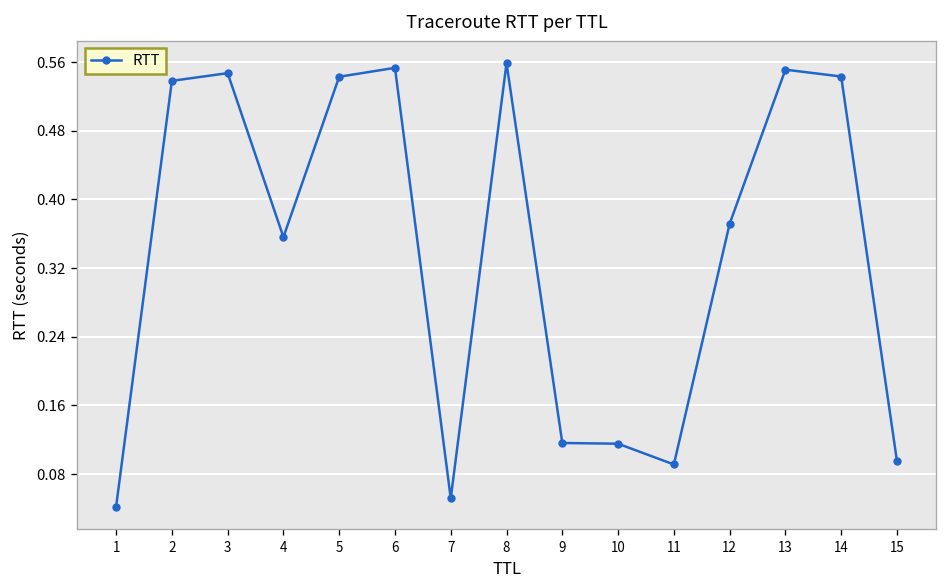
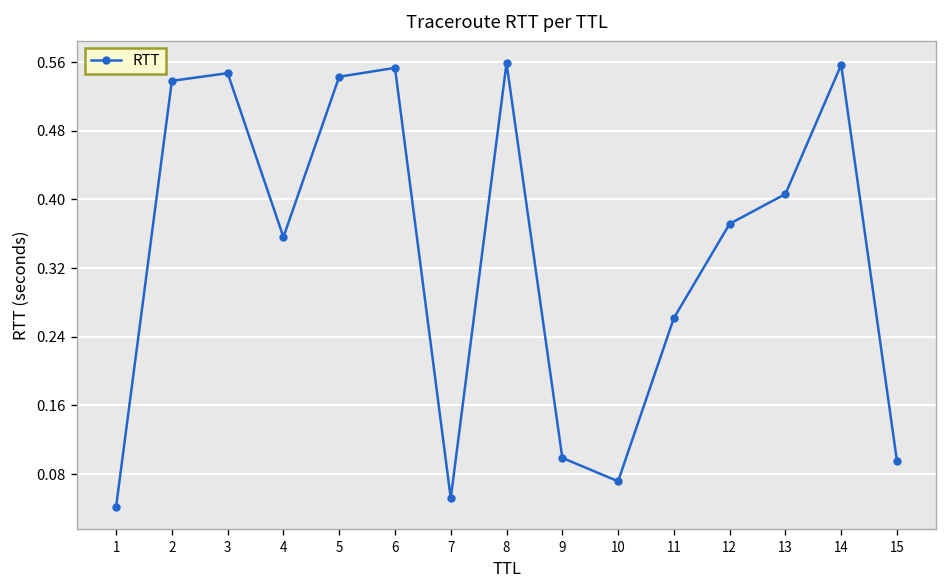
9: 0.12 -> 0.10
10: 0.12 -> 0.07
11: 0.09 -> 0.26
13: 0.55 -> 0.41
14: 0.54 -> 0.56
